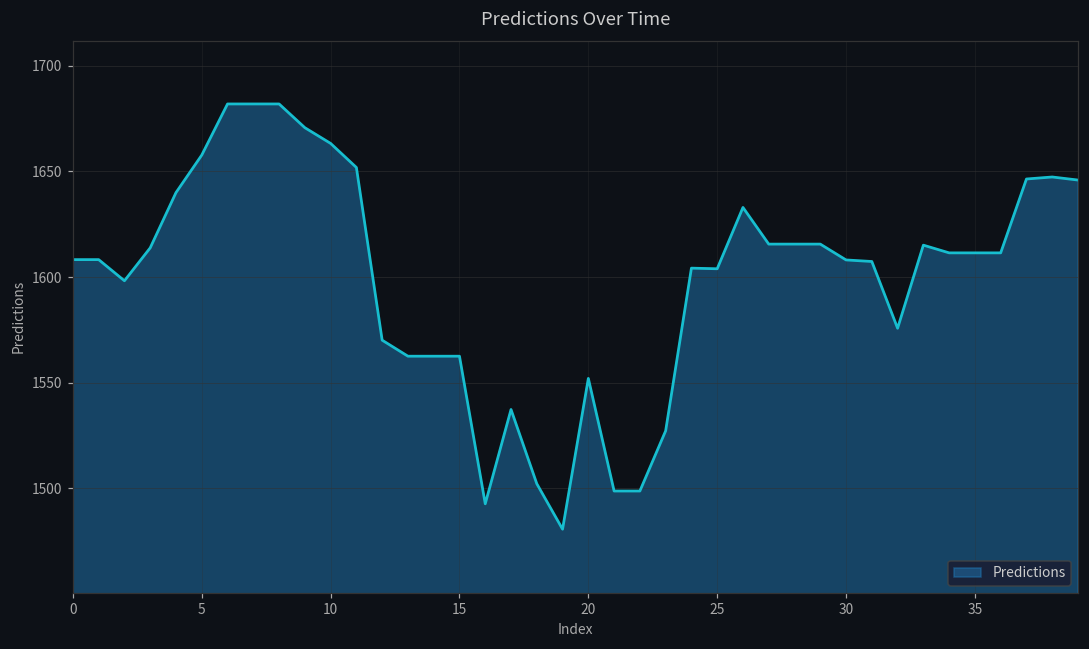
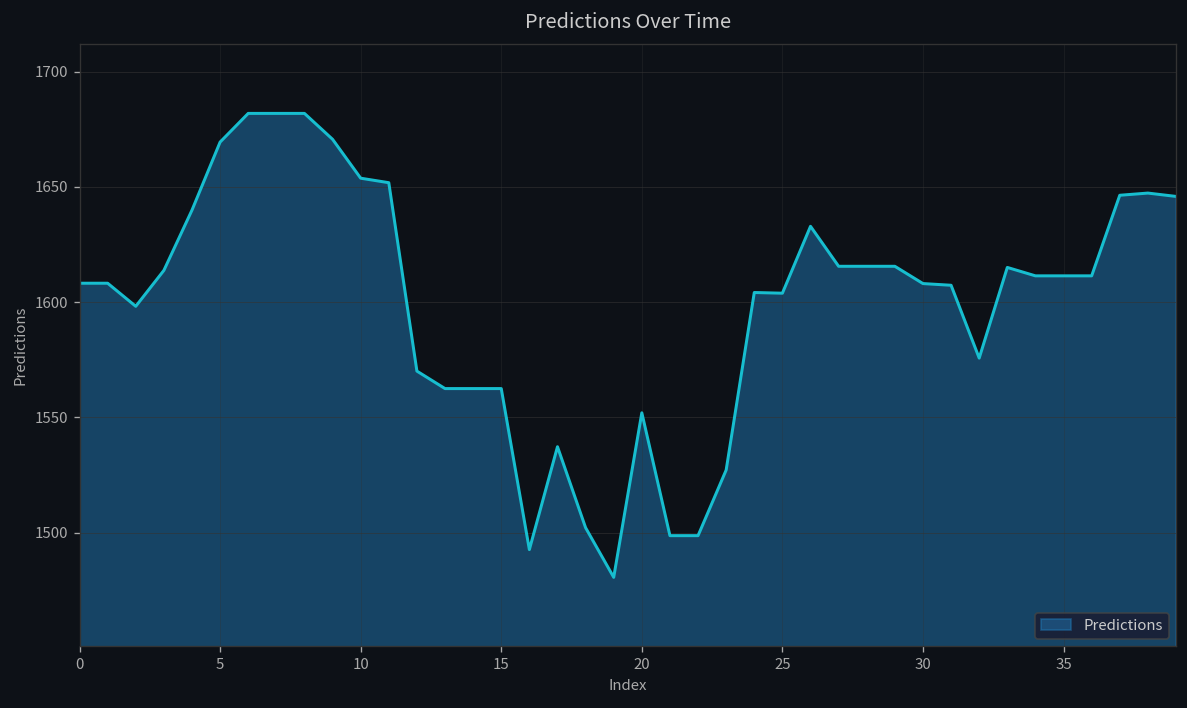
5: 1658 -> 1669
10: 1663 -> 1654
